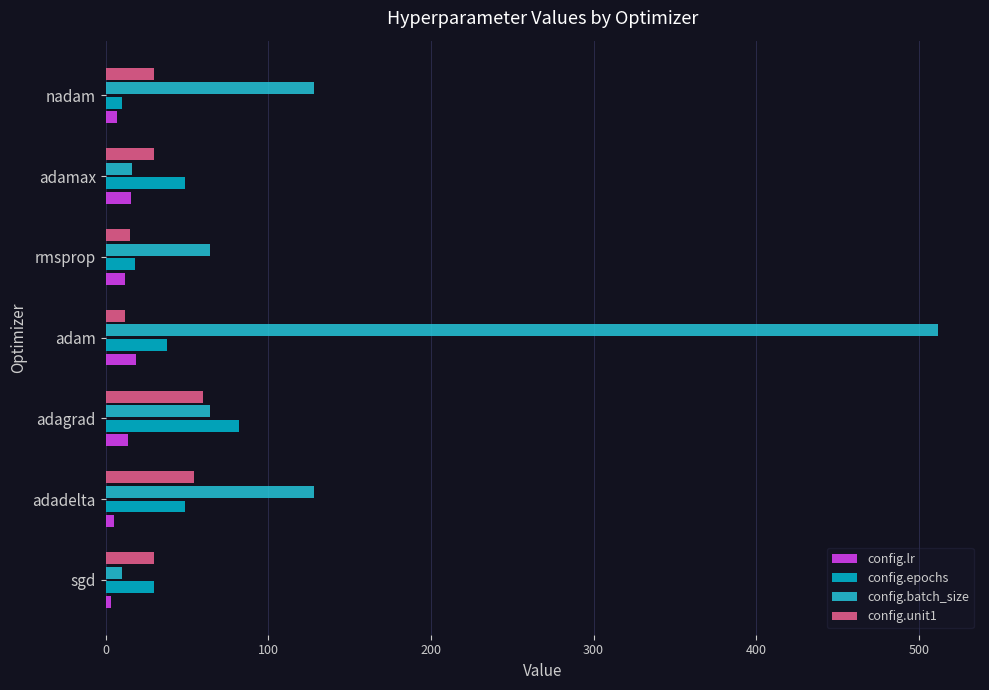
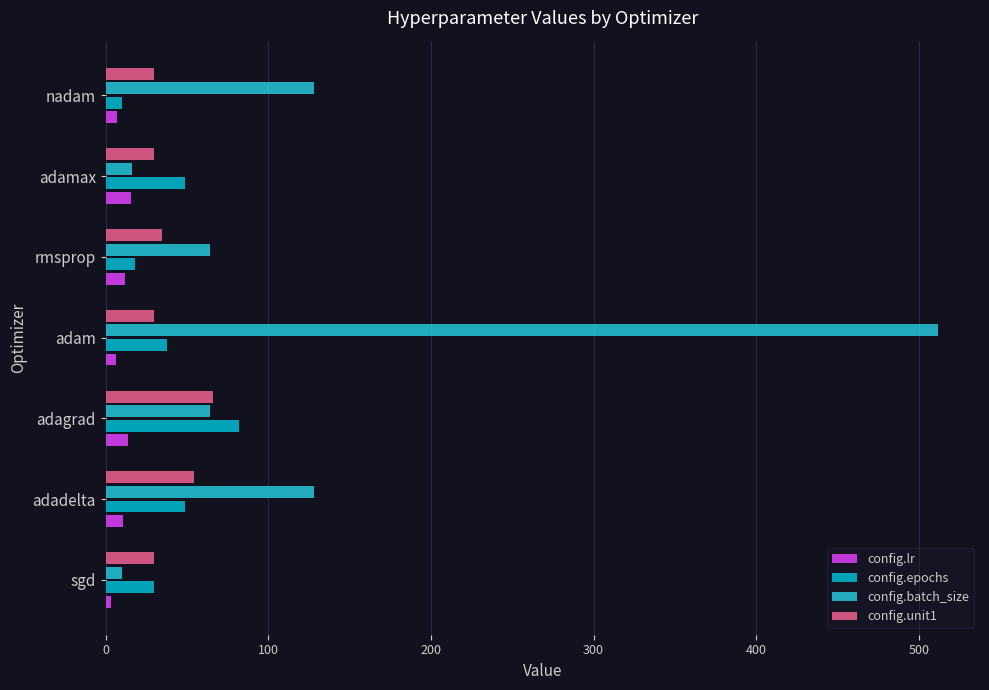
config.unit1, rmsprop: 15 -> 35
config.unit1, adam: 12 -> 30
config.lr, adam: 19 -> 6
config.unit1, adagrad: 60 -> 66
config.lr, adadelta: 5 -> 10
